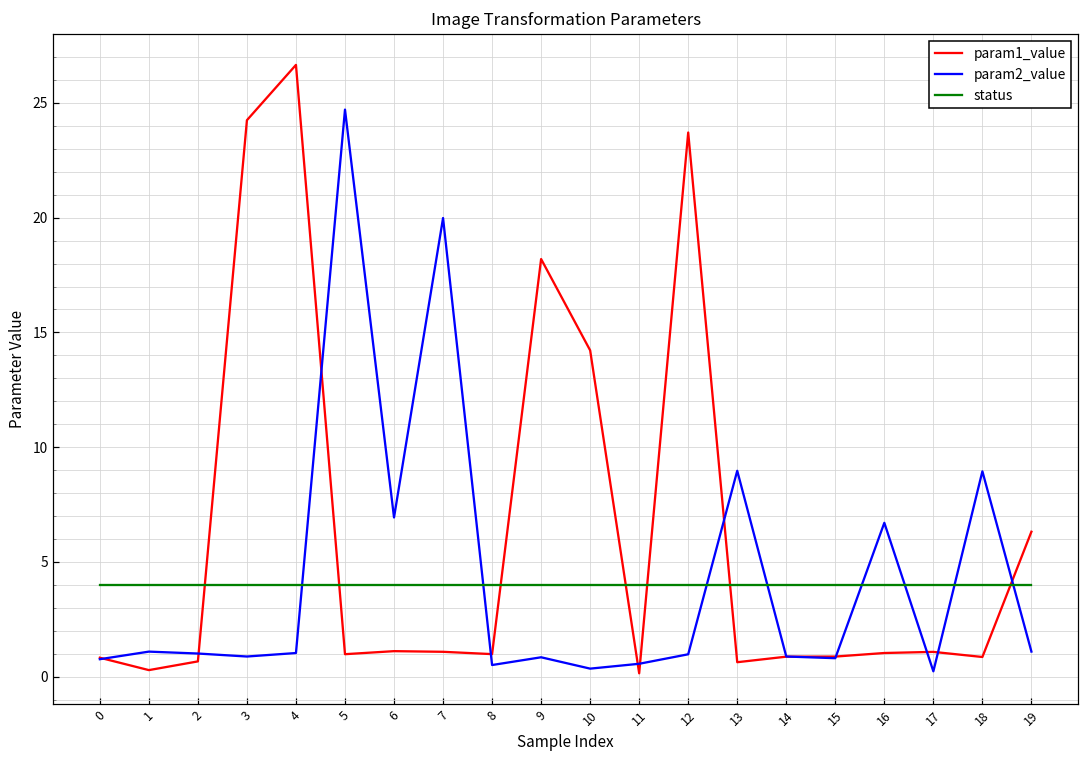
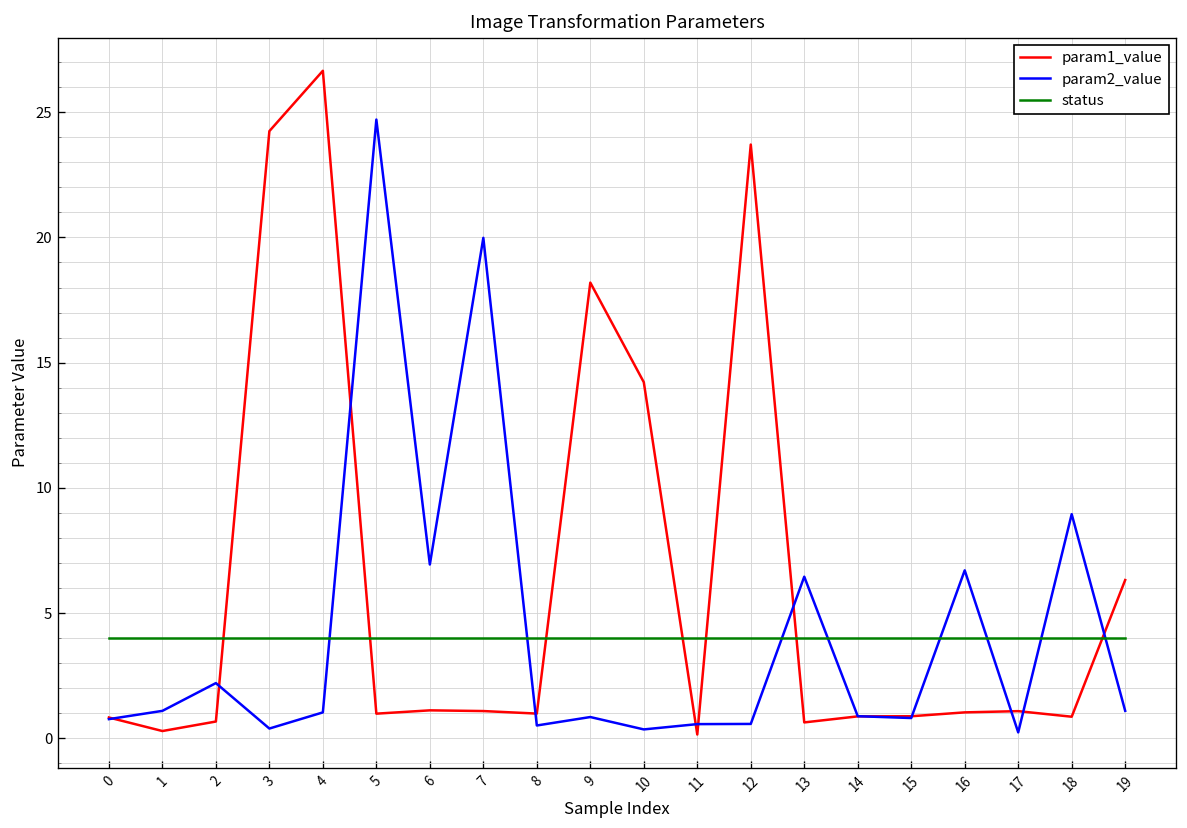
param2_value, 2: 1.0 -> 2.2
param2_value, 3: 0.9 -> 0.4
param2_value, 12: 1.0 -> 0.6
param2_value, 13: 9.0 -> 6.5
